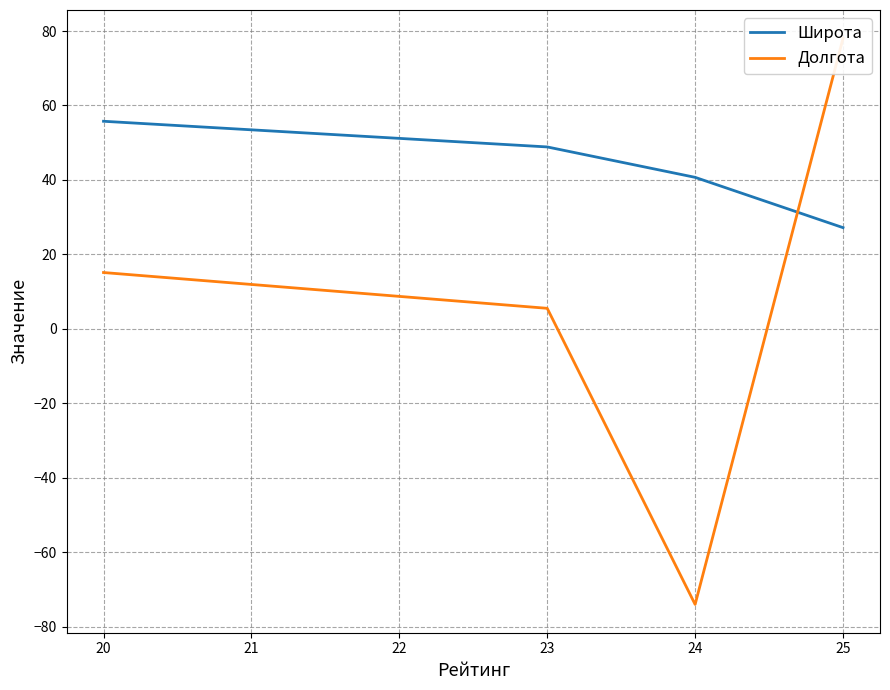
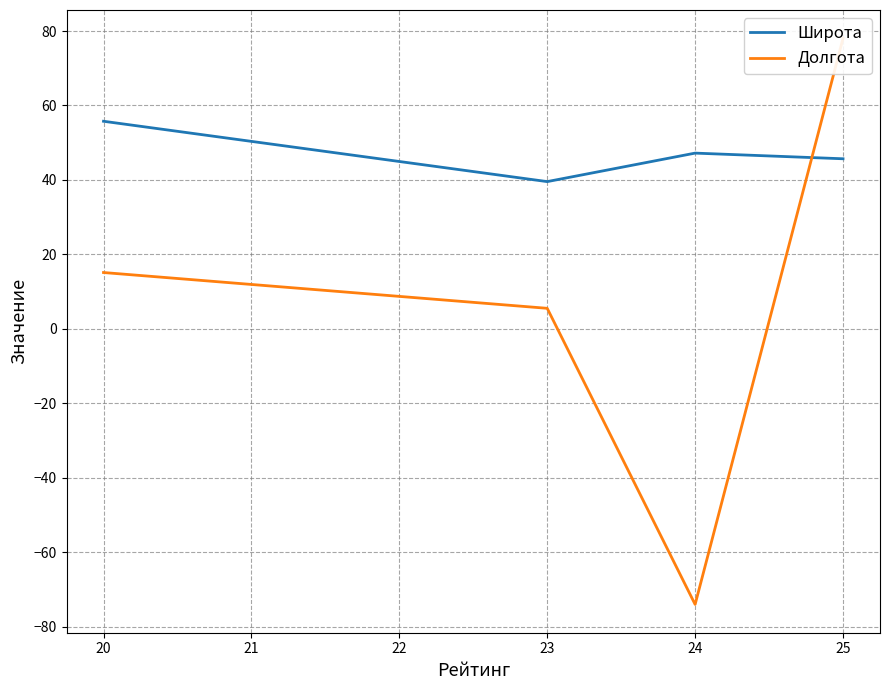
Широта, 23: 49 -> 40
Широта, 24: 41 -> 47
Широта, 25: 27 -> 46
